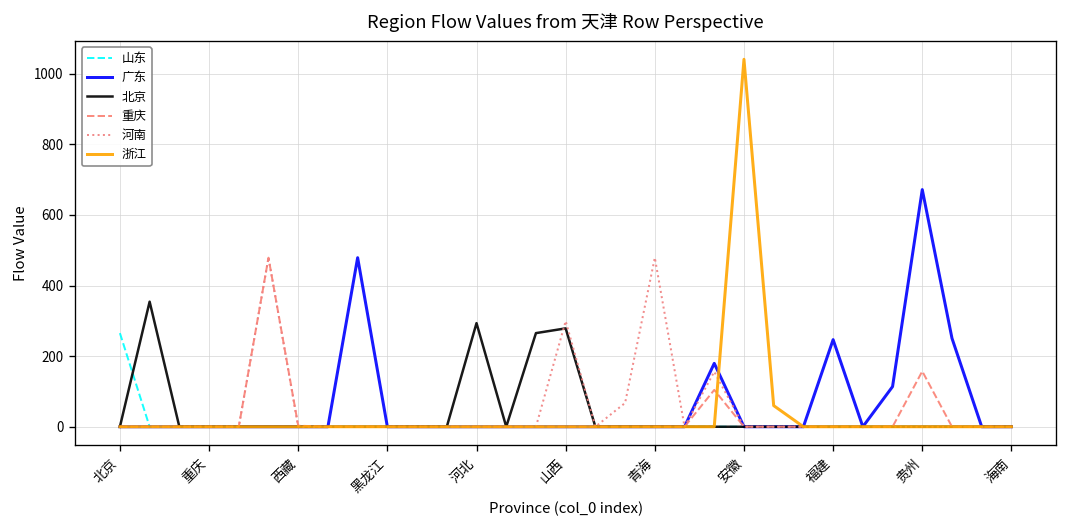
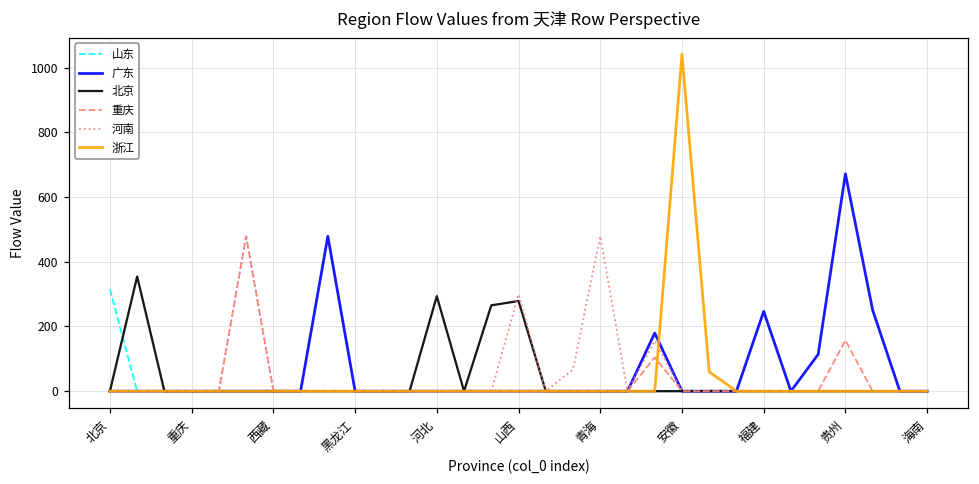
山东, 北京: 270 -> 320
